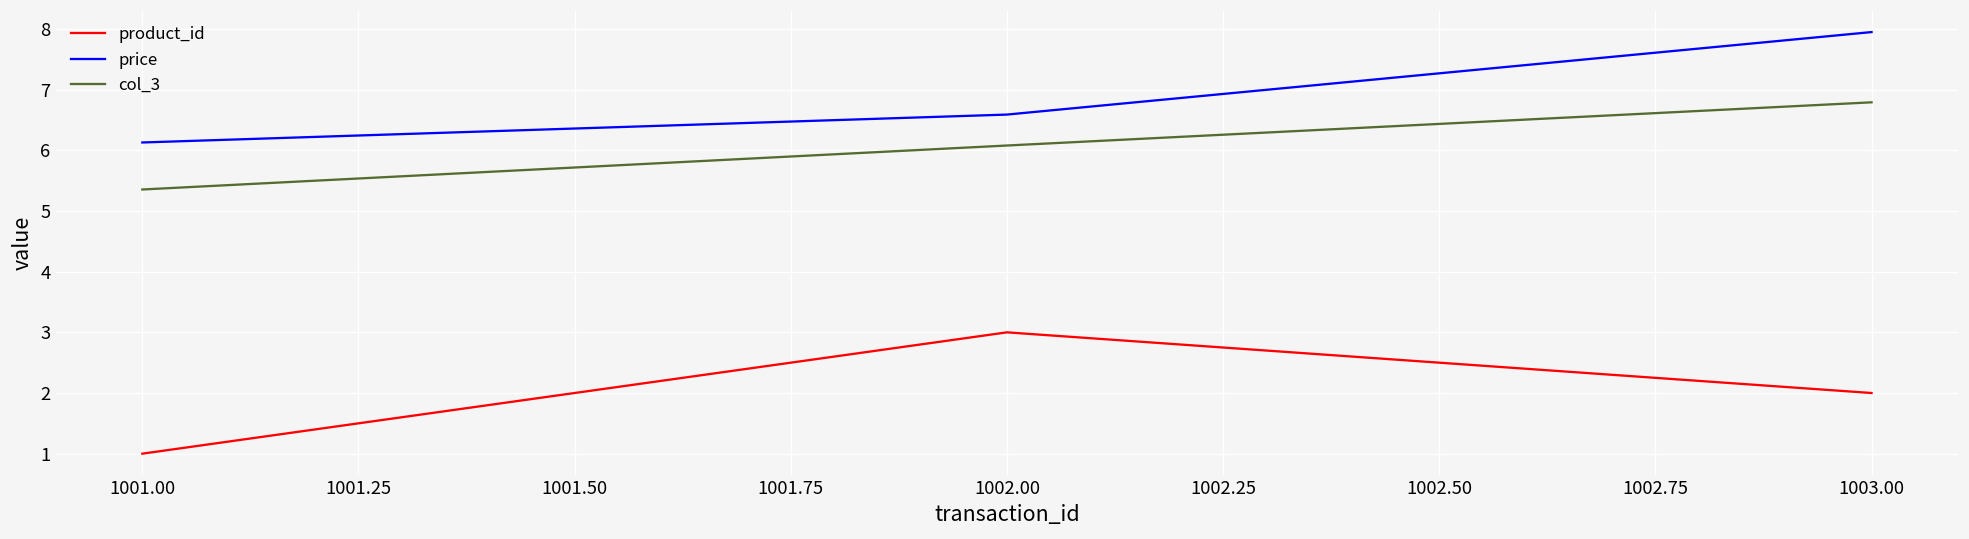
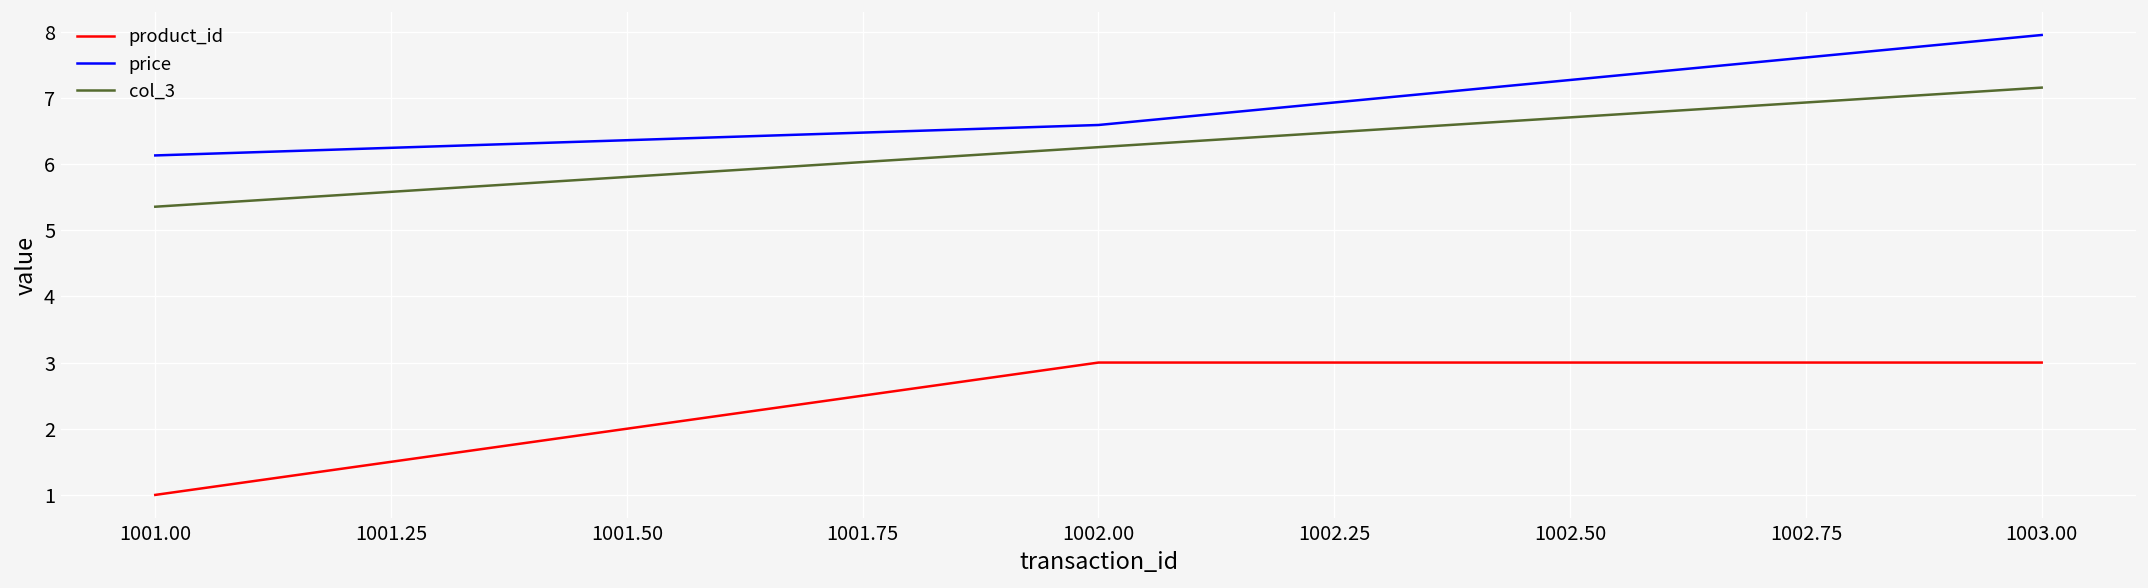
col_3, 1002.00: 6.1 -> 6.3
product_id, 1003.00: 2 -> 3
col_3, 1003.00: 6.8 -> 7.2
